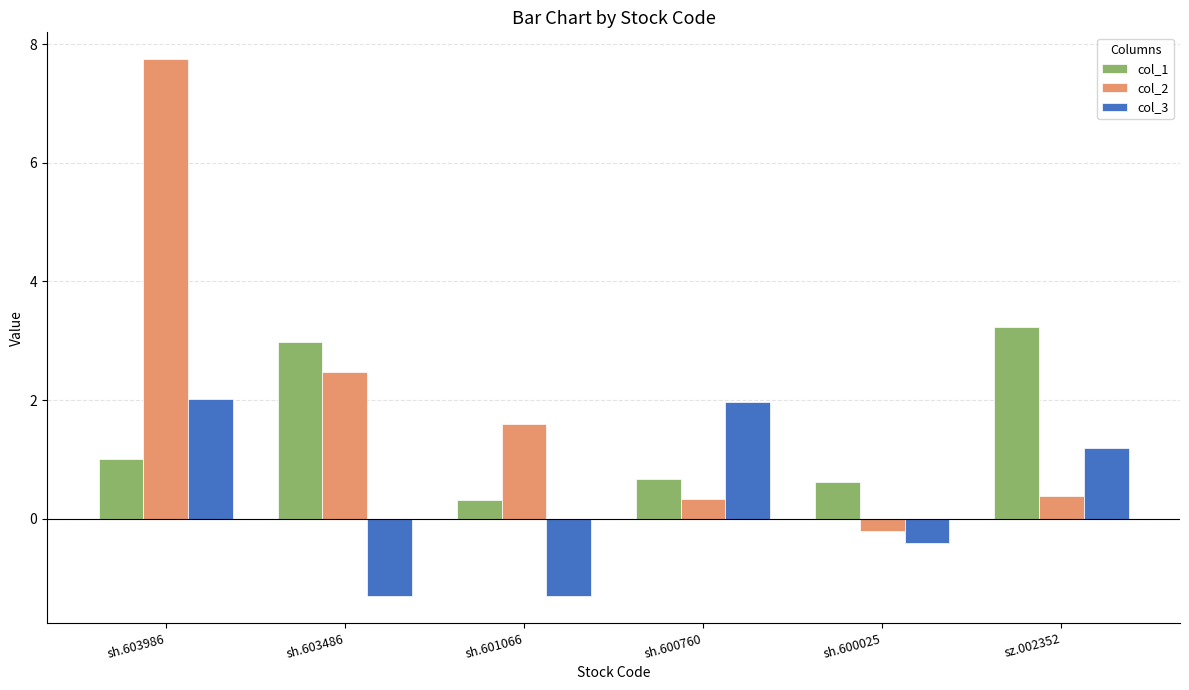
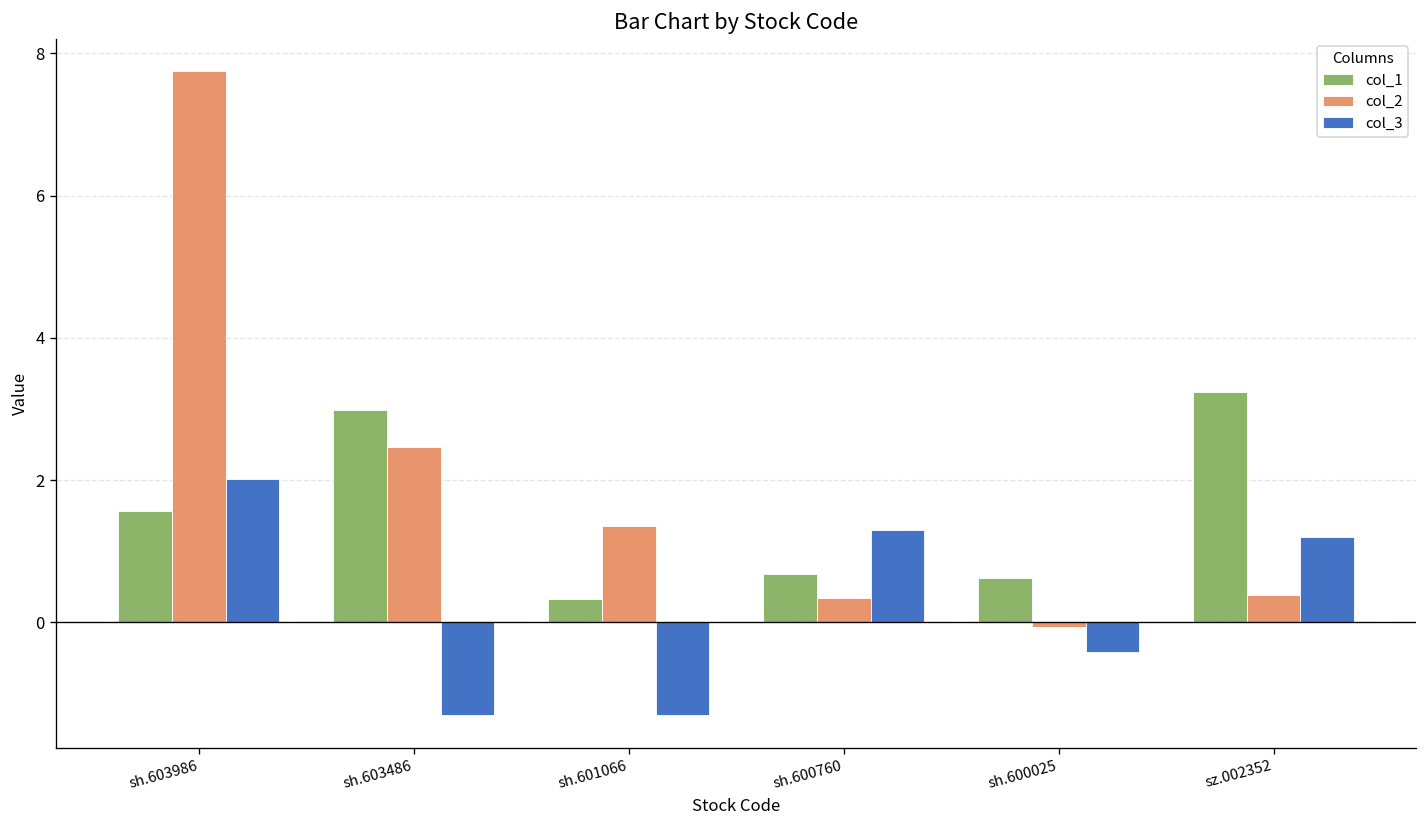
col_1, sh.603986: 1.0 -> 1.6
col_2, sh.601066: 1.6 -> 1.4
col_3, sh.600760: 2.0 -> 1.3
col_2, sh.600025: -0.2 -> -0.1
